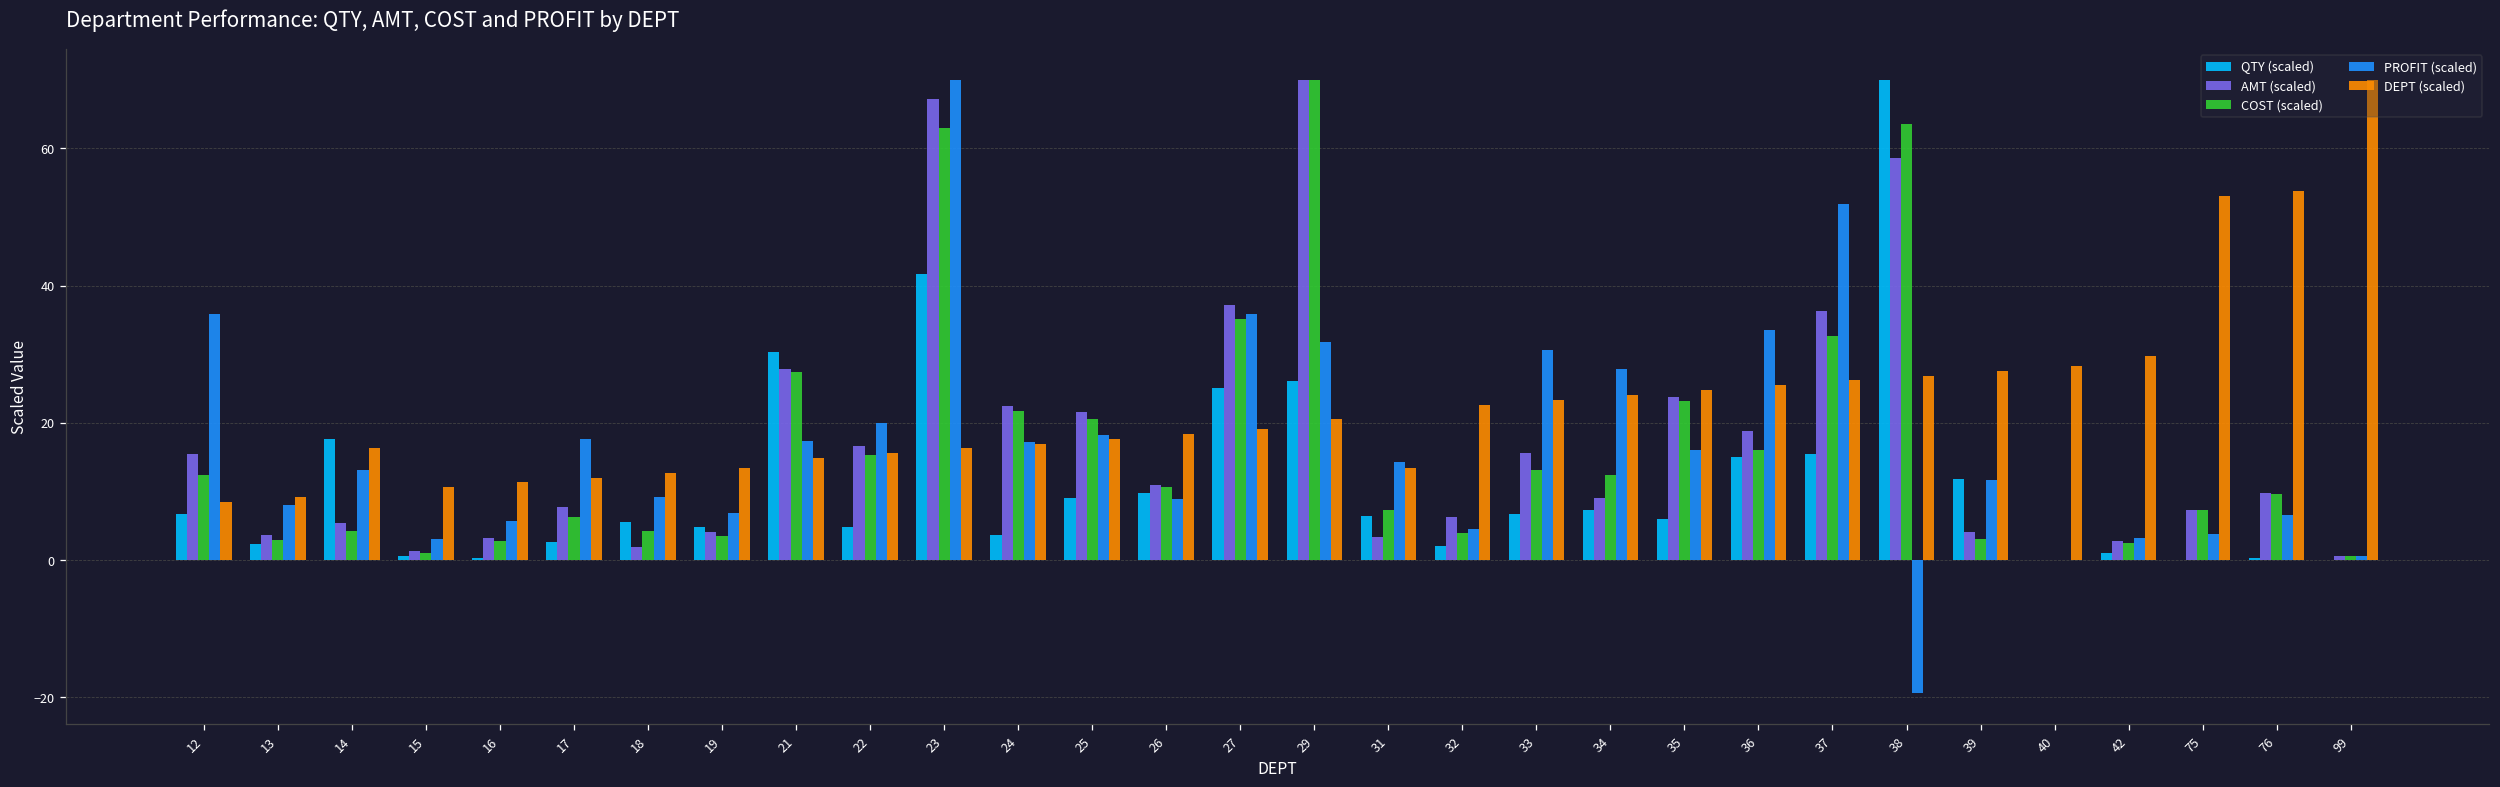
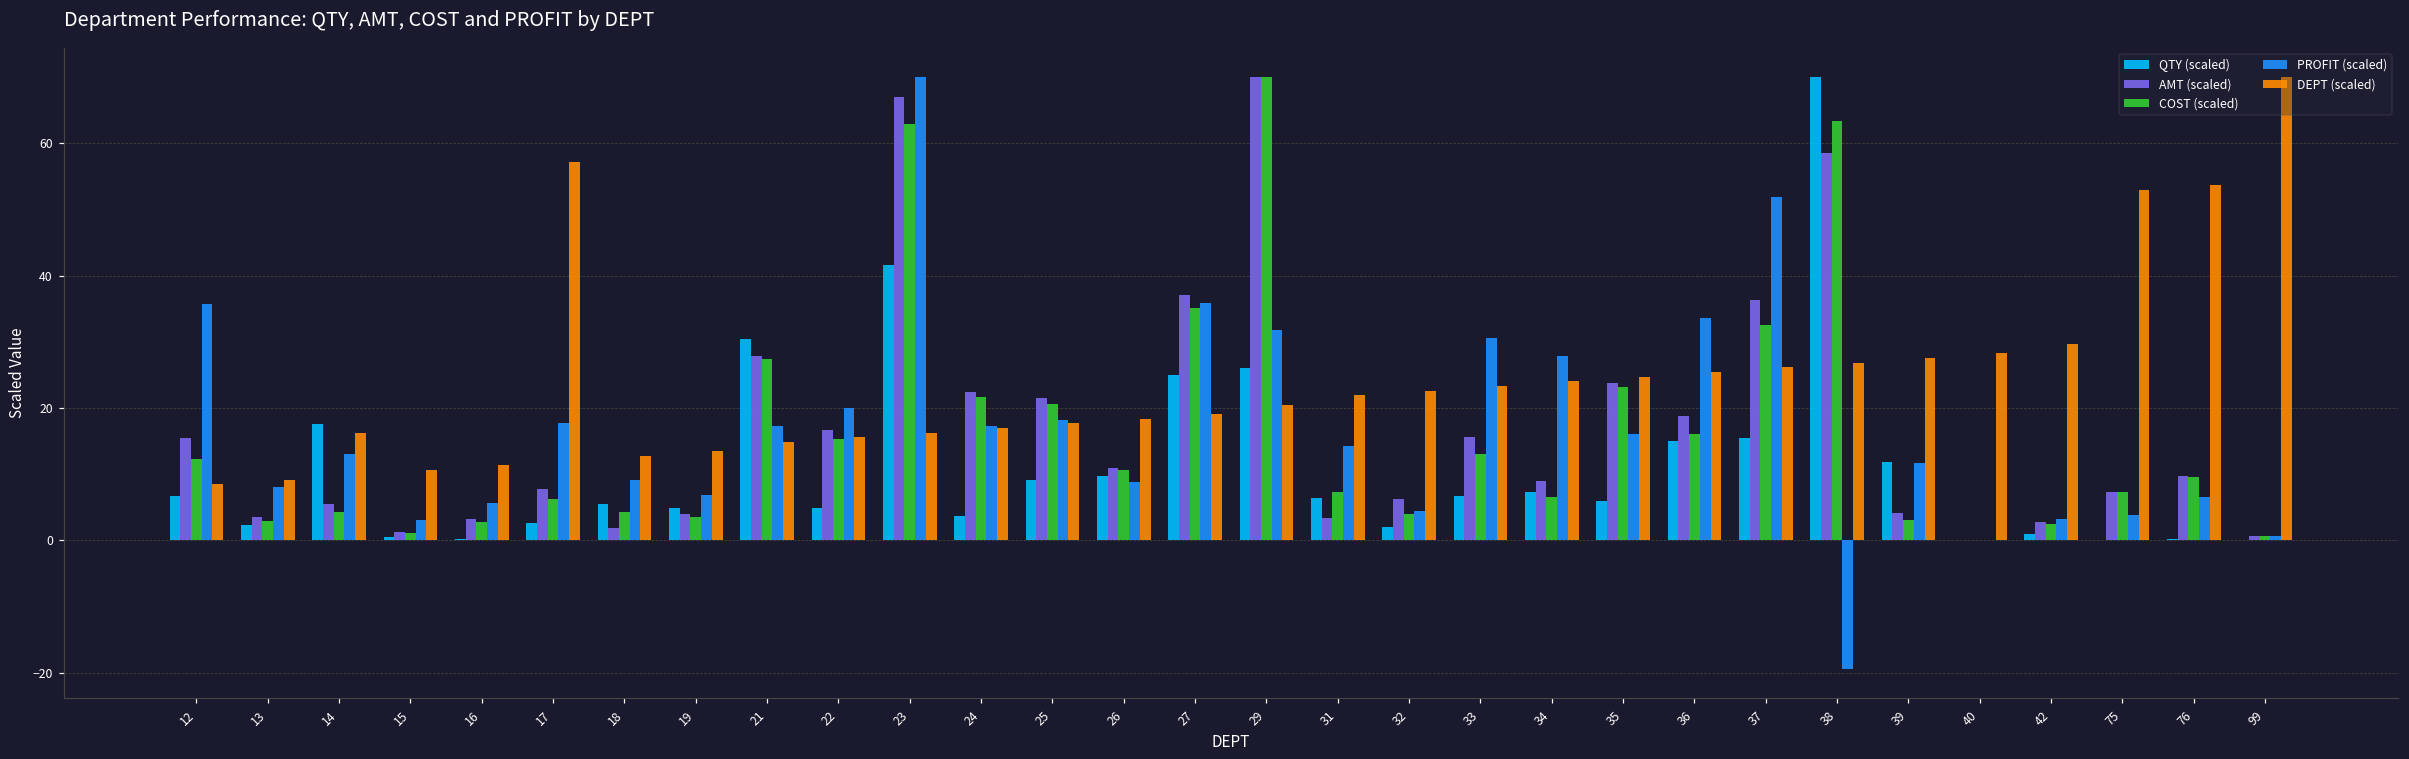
DEPT (scaled), 17: 12 -> 57
DEPT (scaled), 31: 13 -> 22
COST (scaled), 34: 12 -> 6
